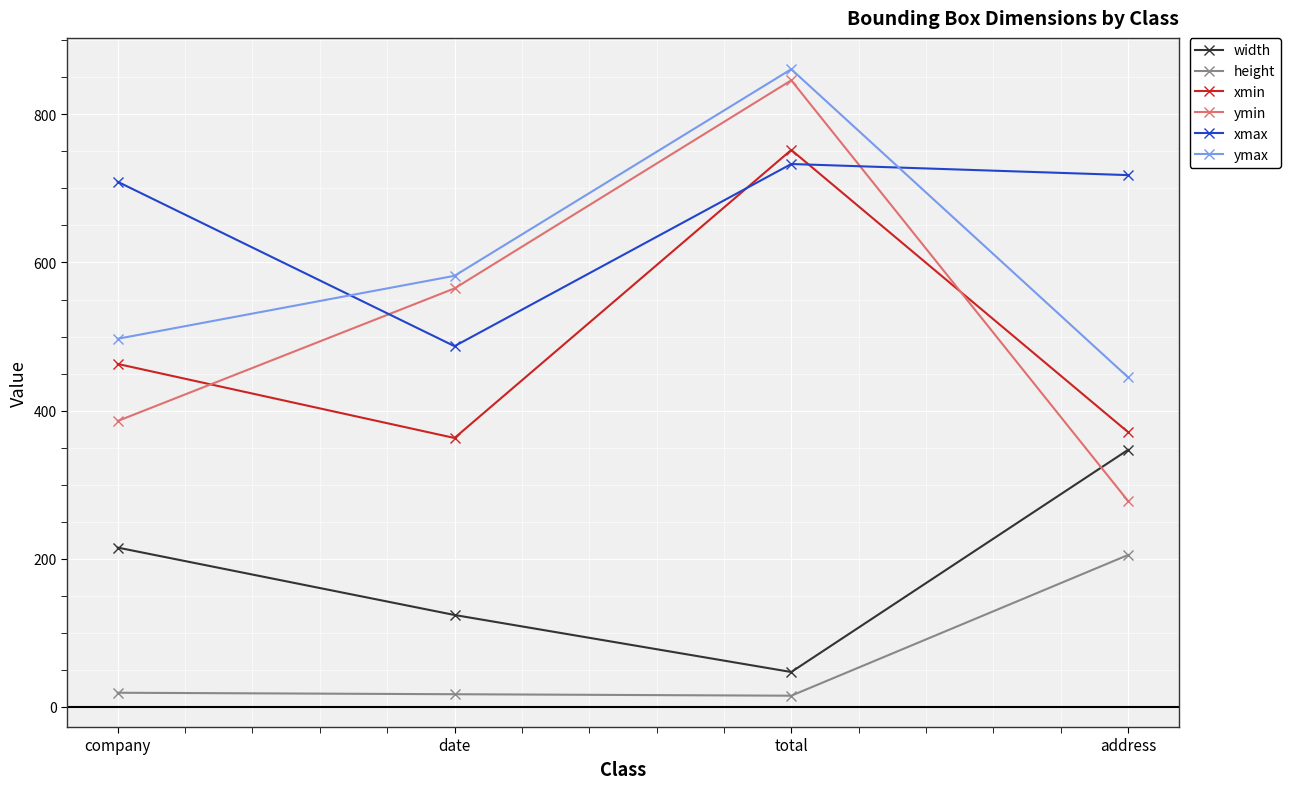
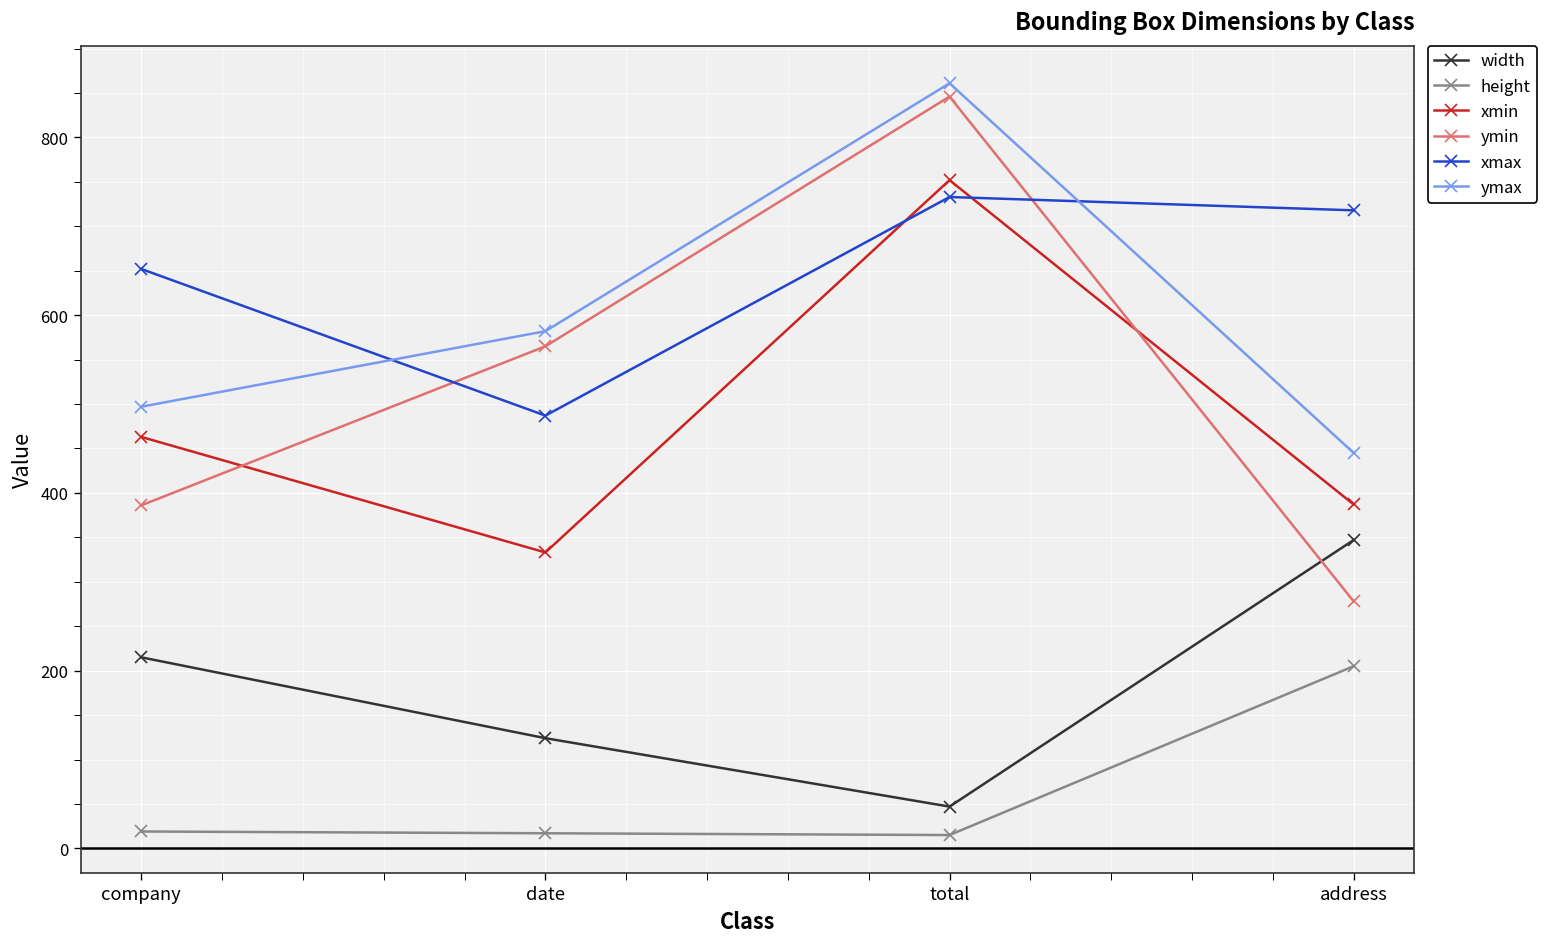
xmax, company: 710 -> 650
xmin, date: 360 -> 330
xmin, address: 370 -> 390
